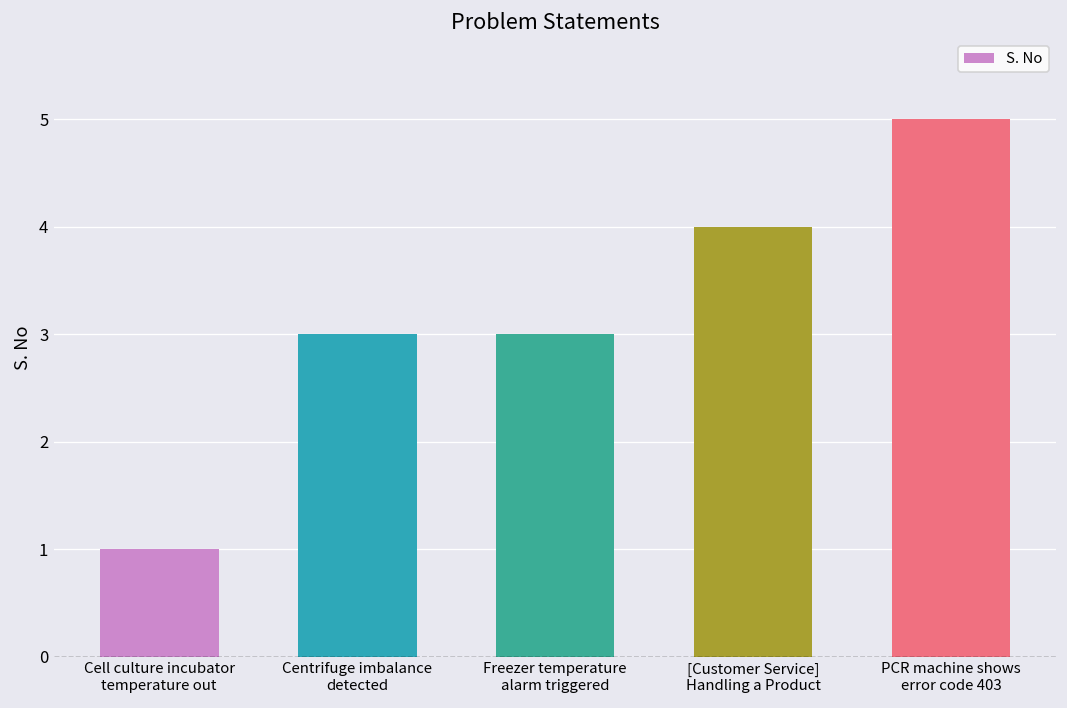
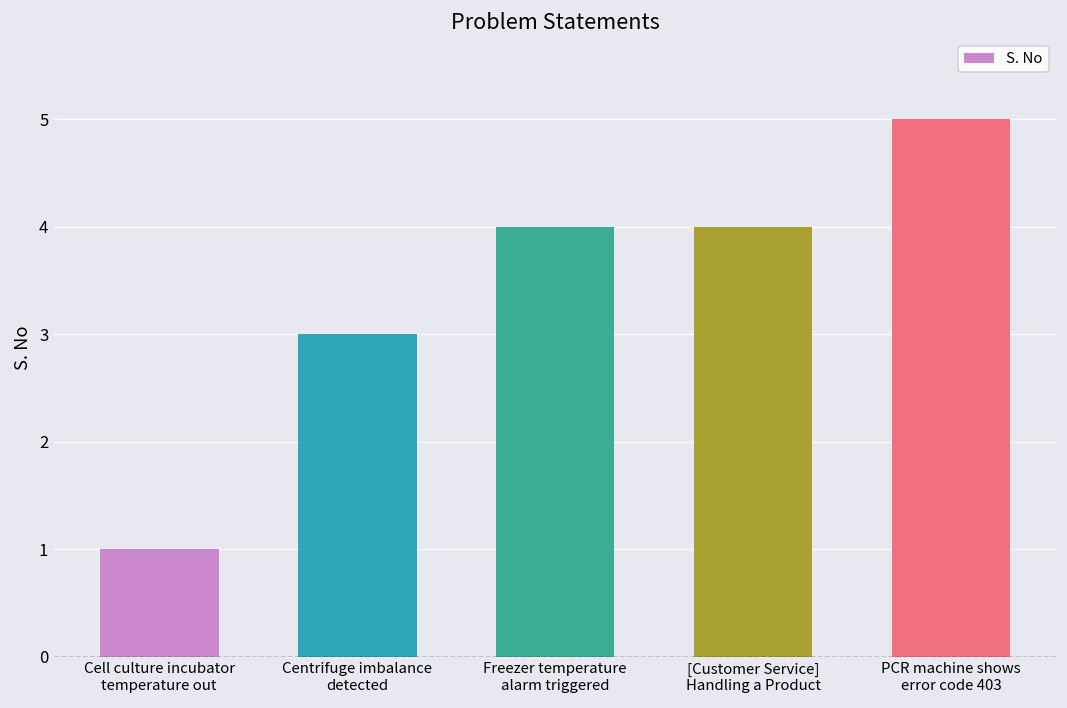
Freezer temperature alarm triggered: 3 -> 4
